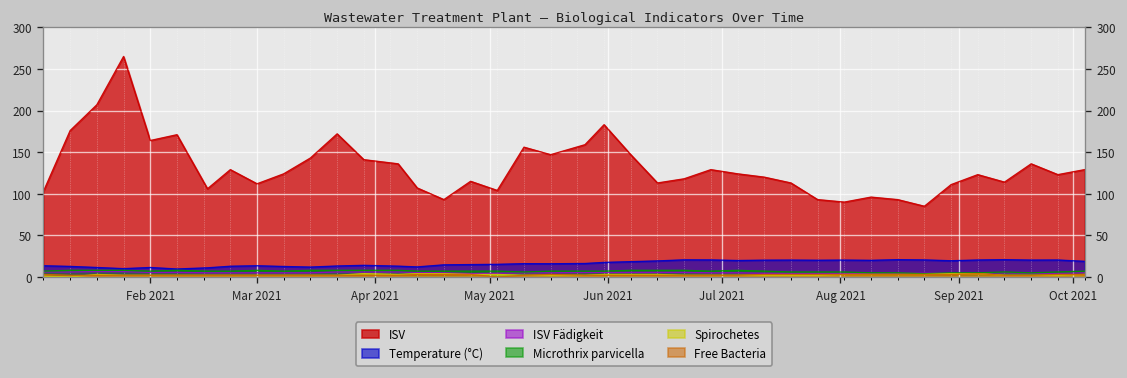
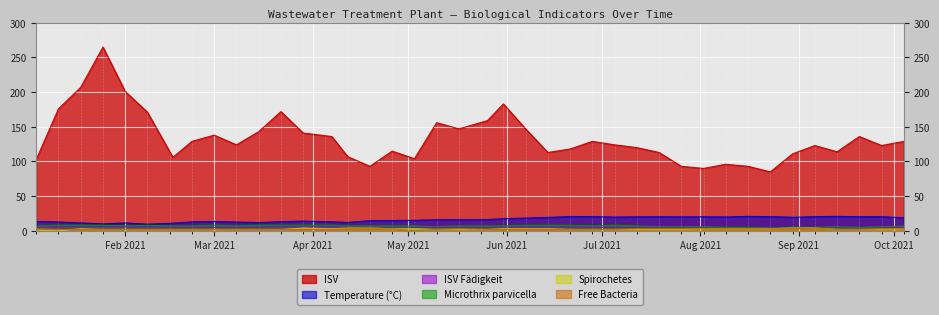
ISV, Feb 2021: 160 -> 200
ISV, Mar 2021: 110 -> 140
